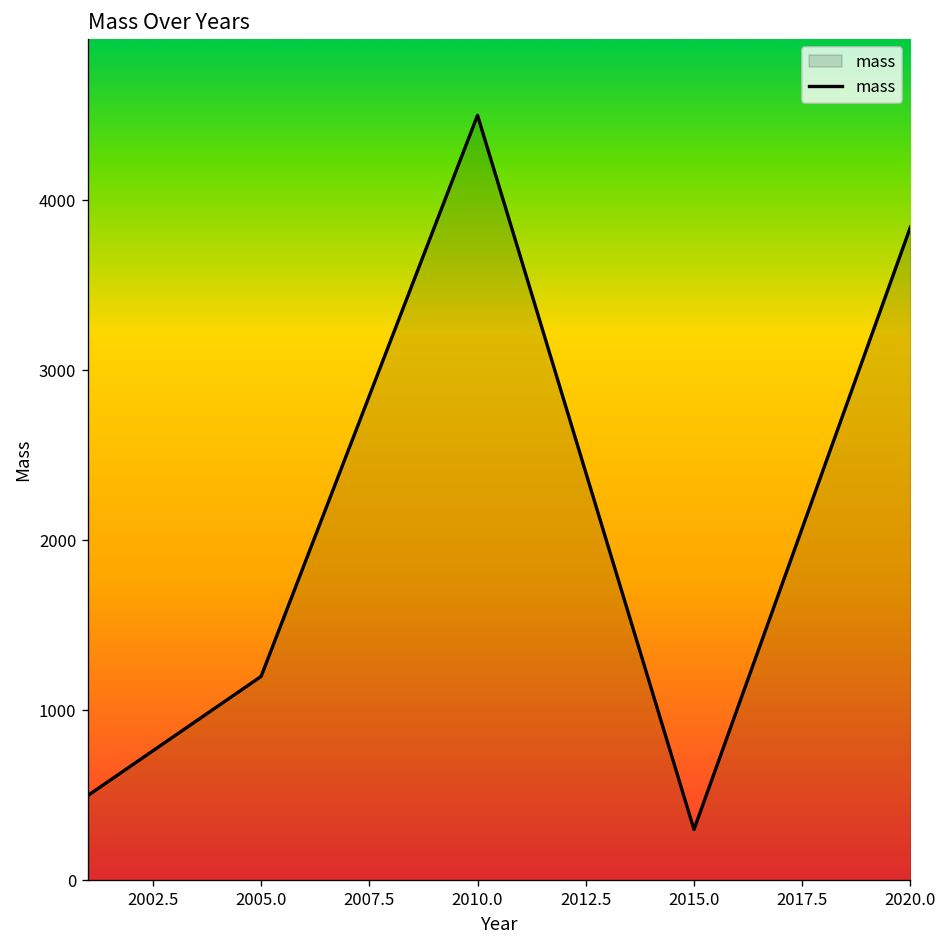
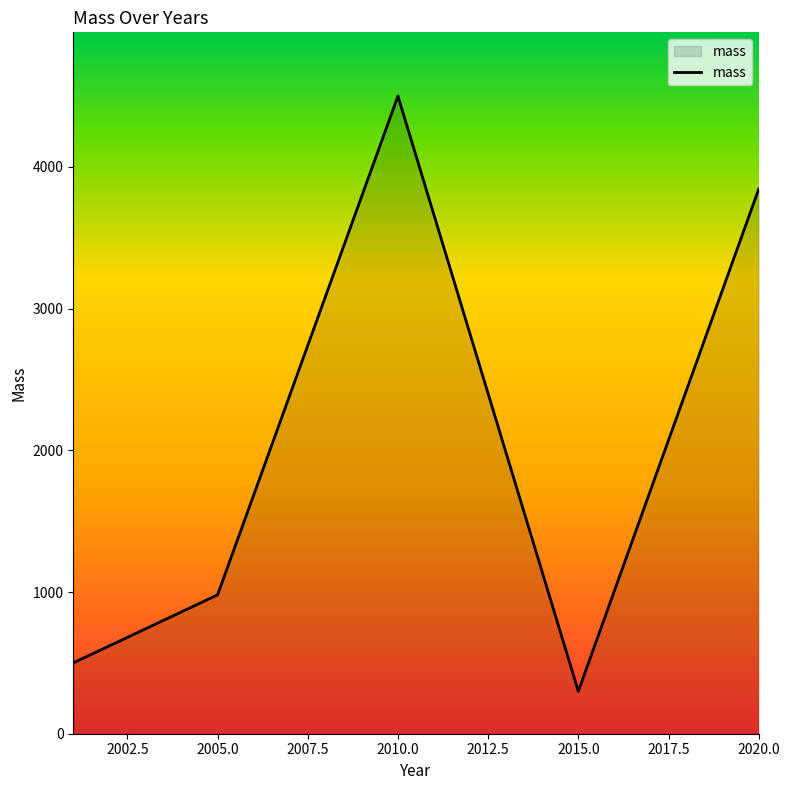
2005.0: 1200 -> 980
